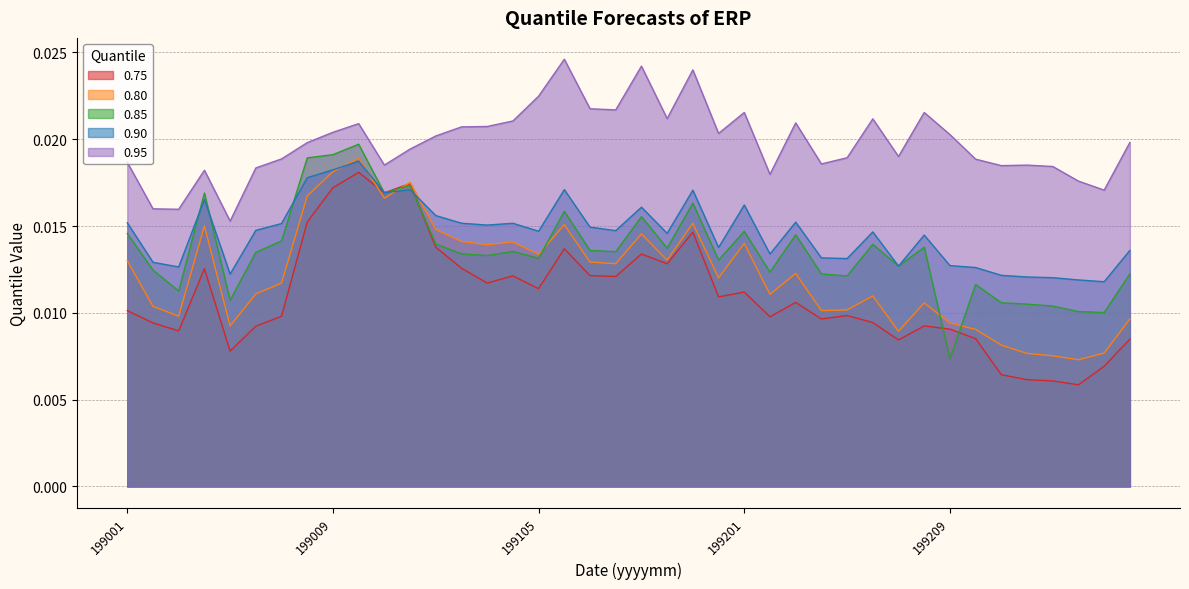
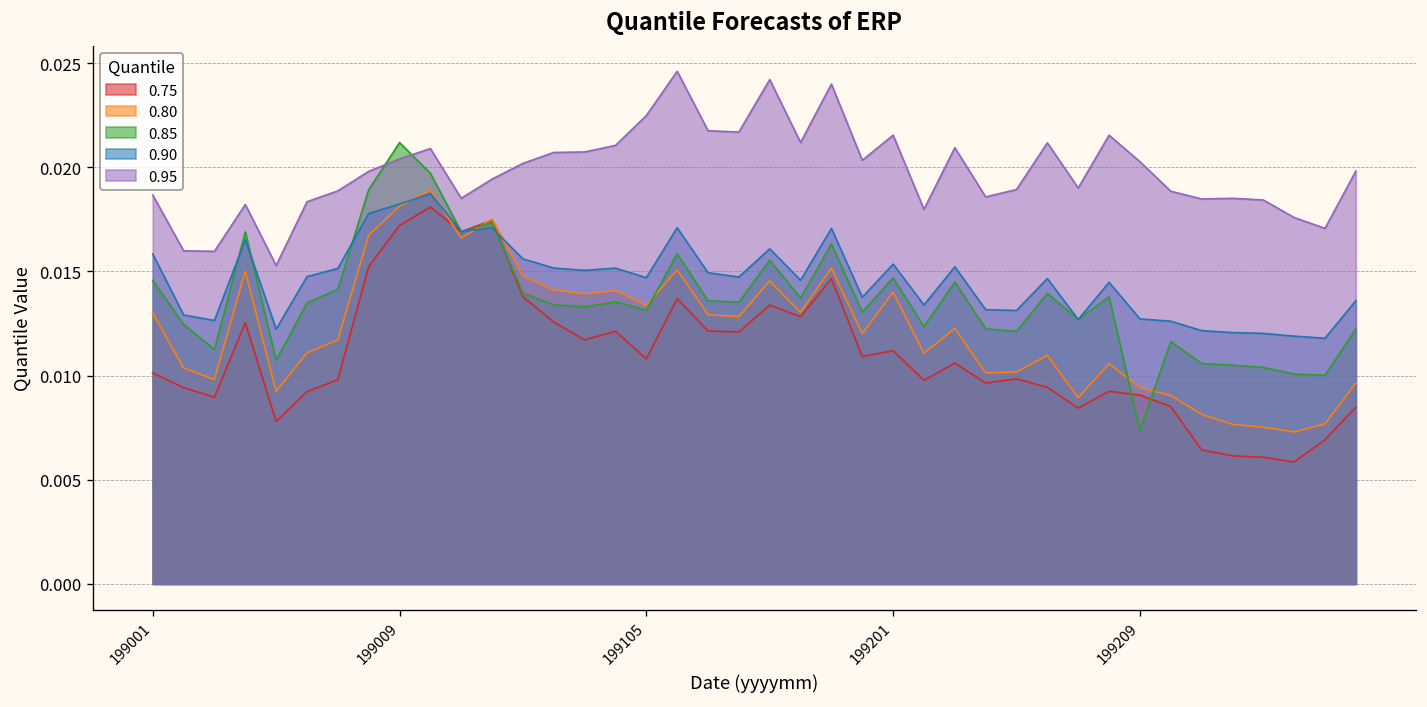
0.90, 199001: 0.0152 -> 0.0158
0.85, 199009: 0.0191 -> 0.0212
0.75, 199105: 0.0114 -> 0.0108
0.90, 199201: 0.0162 -> 0.0154
